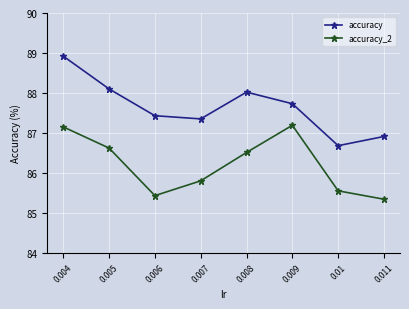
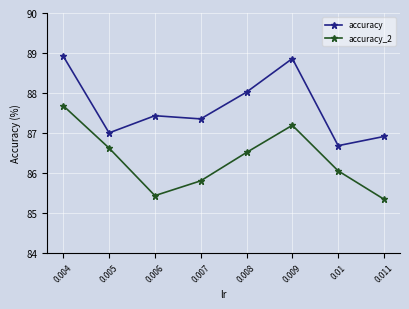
accuracy_2, 0.004: 87.2 -> 87.7
accuracy, 0.005: 88.1 -> 87.0
accuracy, 0.009: 87.7 -> 88.9
accuracy_2, 0.01: 85.6 -> 86.1
